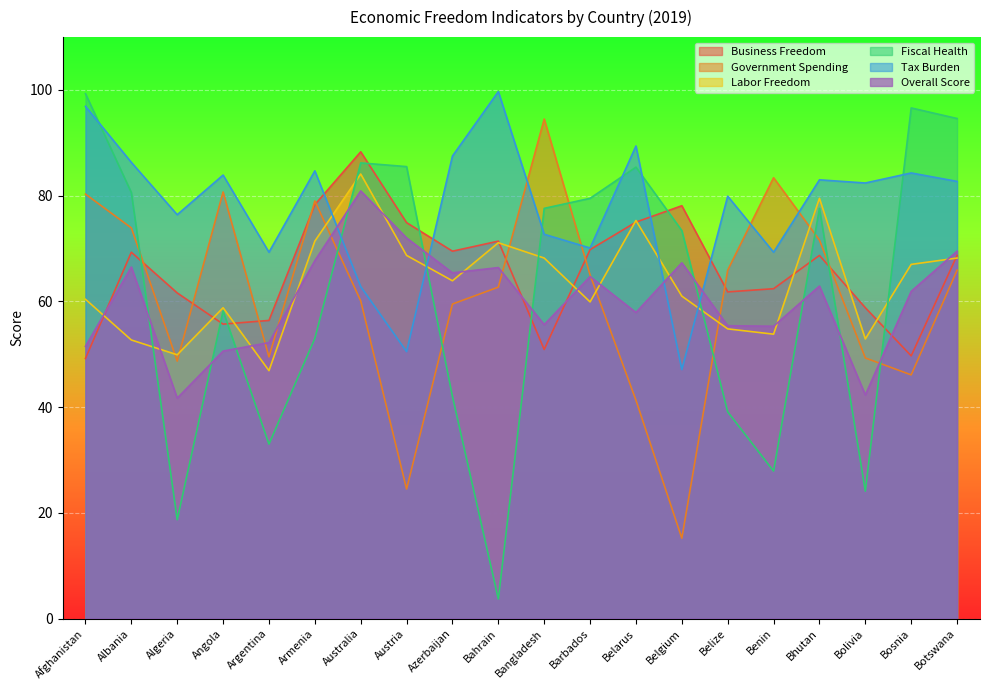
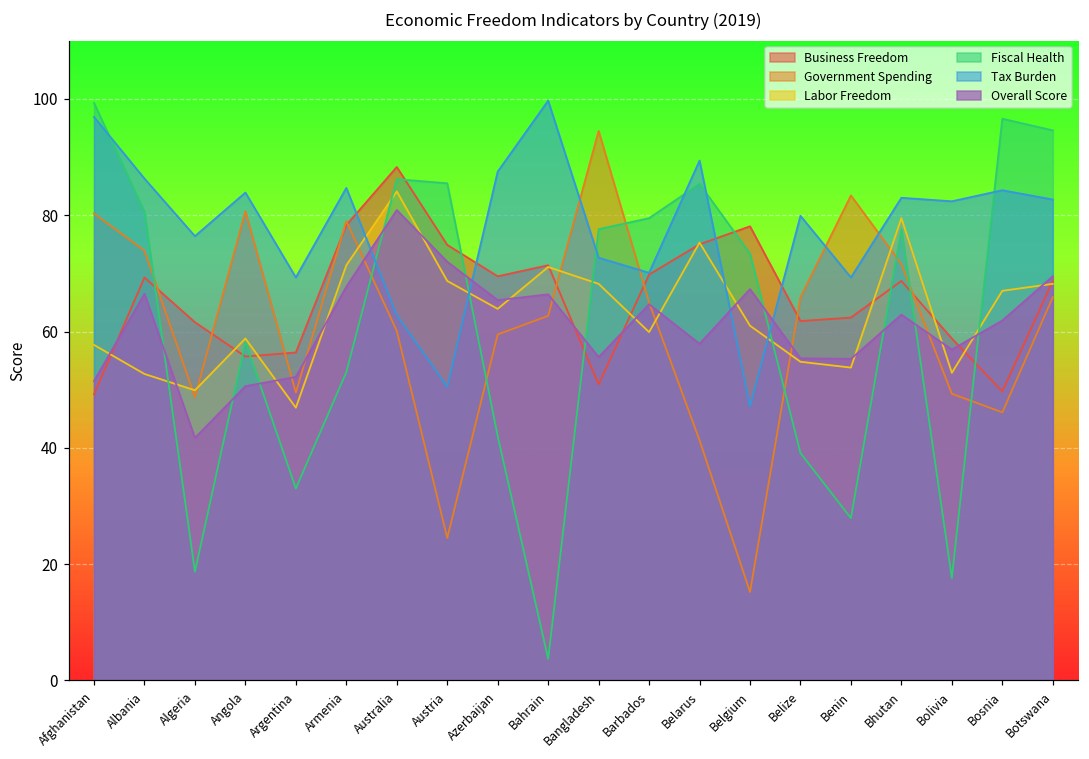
Labor Freedom, Afghanistan: 60 -> 58
Fiscal Health, Bolivia: 24 -> 18
Overall Score, Bolivia: 42 -> 57
